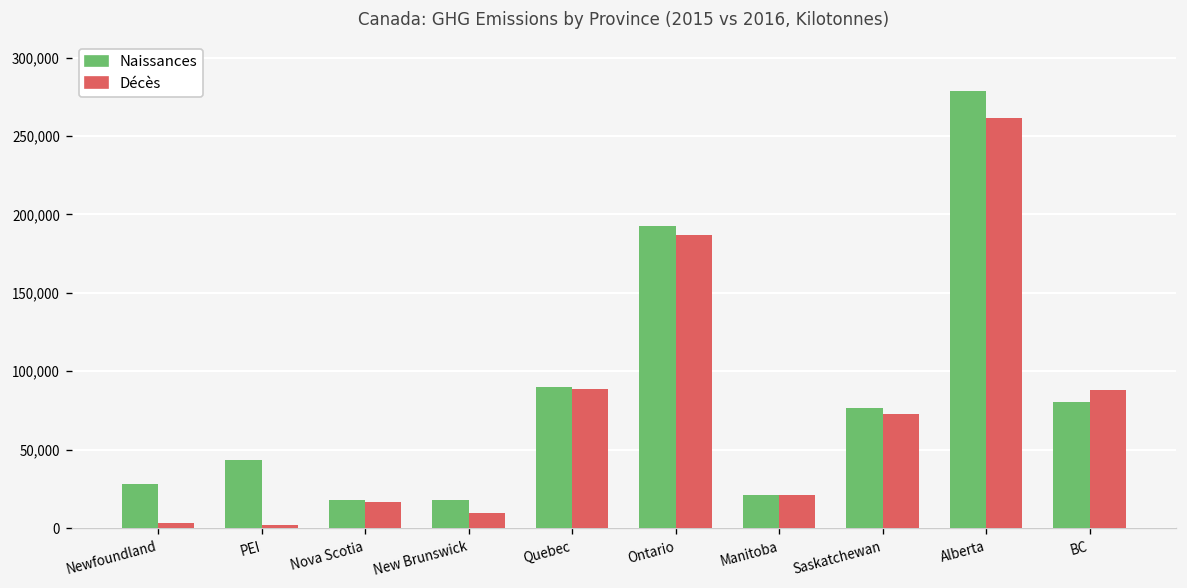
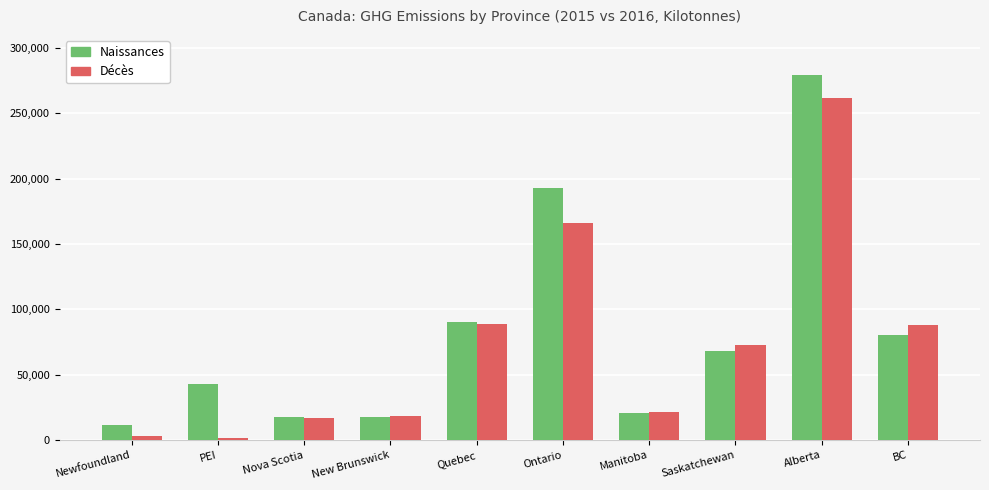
Naissances, Newfoundland: 28,000 -> 11,000
Décès, New Brunswick: 10,000 -> 19,000
Décès, Ontario: 187,000 -> 166,000
Naissances, Saskatchewan: 76,000 -> 68,000
